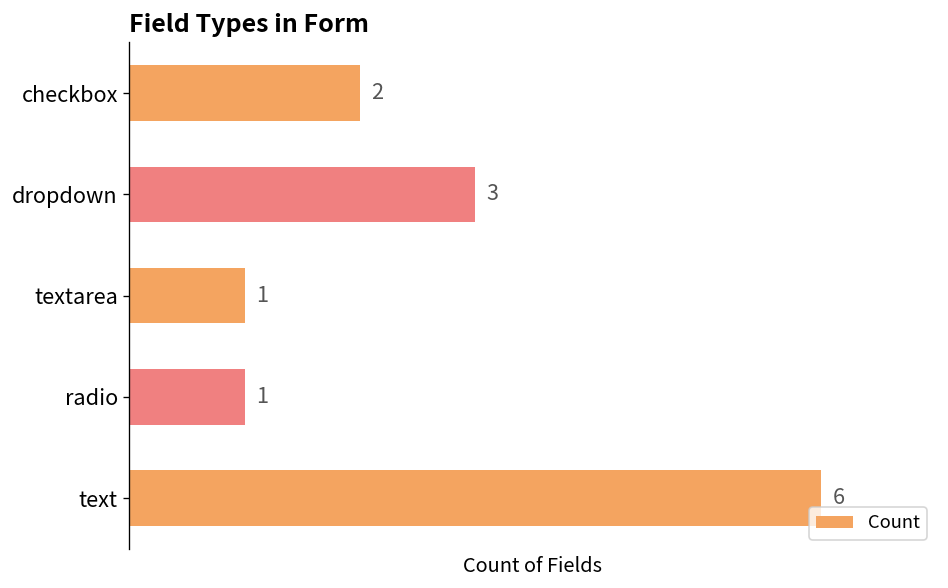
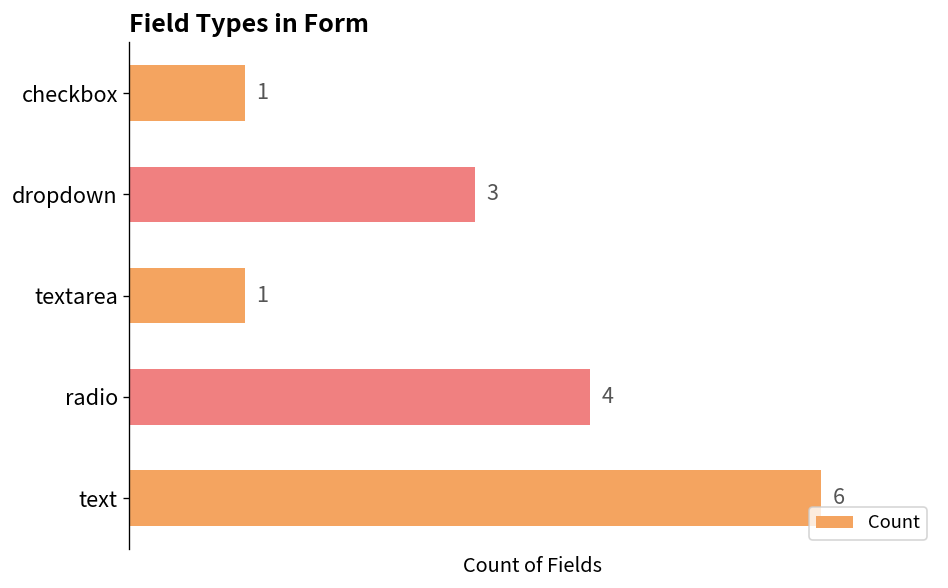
checkbox: 2 -> 1
radio: 1 -> 4
